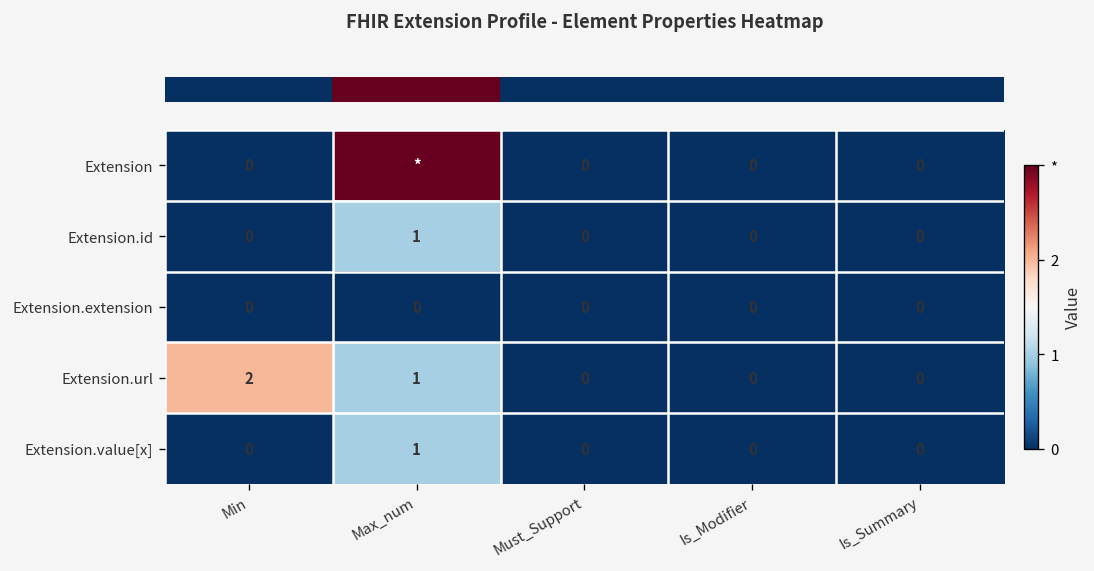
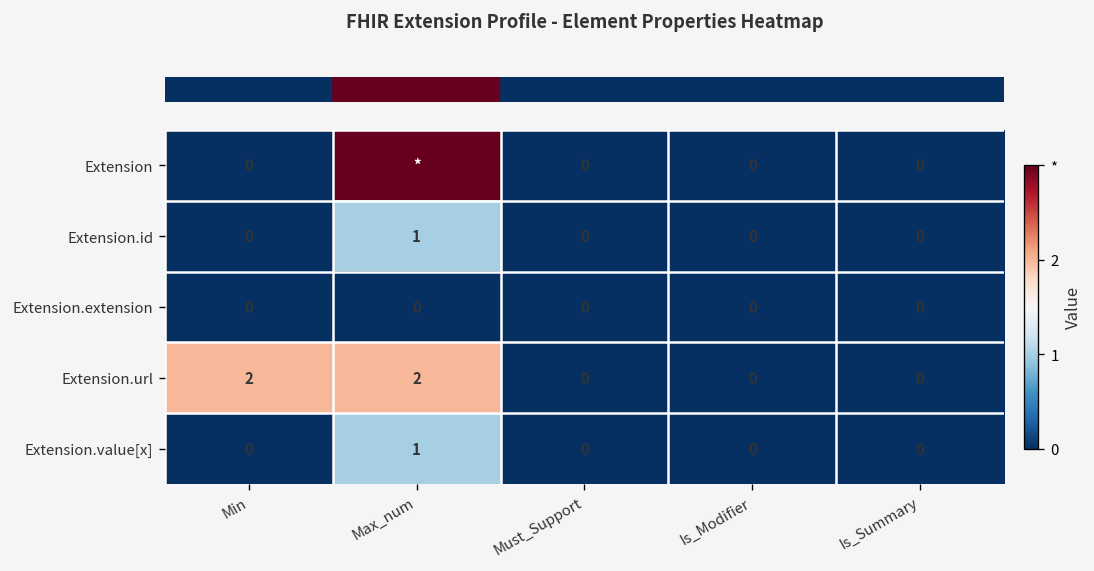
Extension.url, Max_num: 1 -> 2
